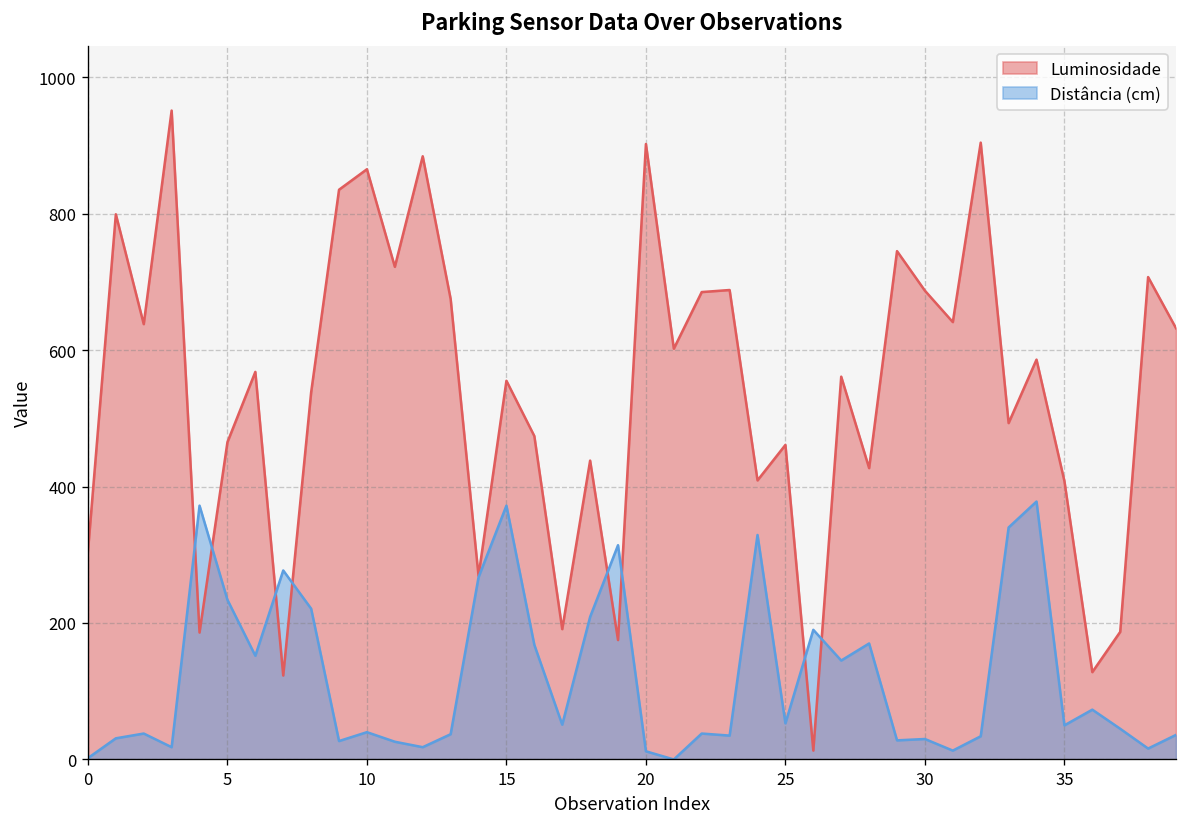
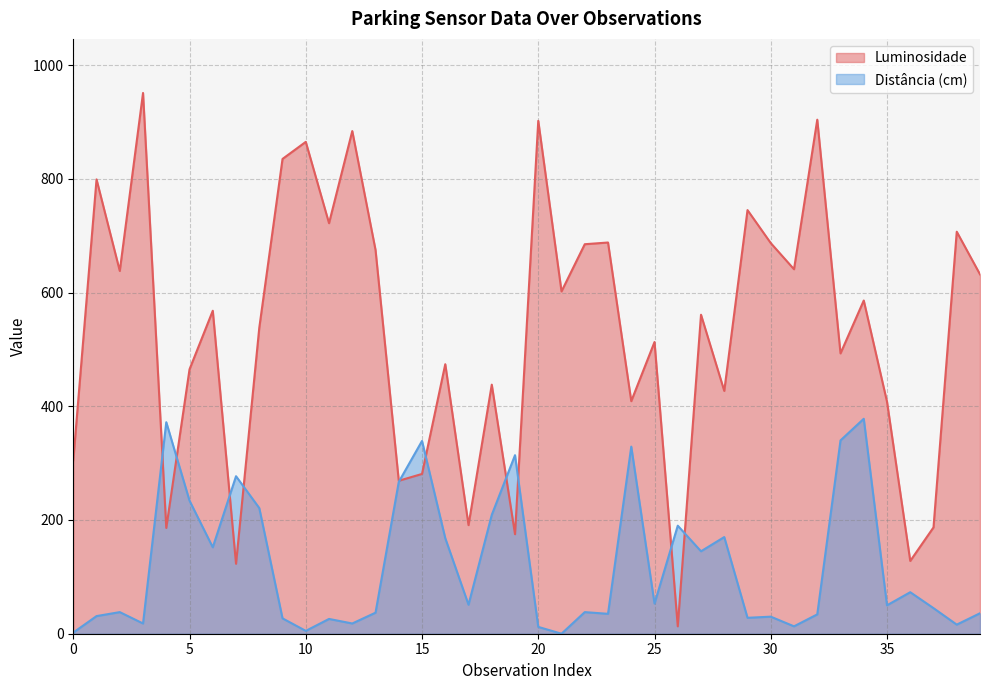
Distância (cm), 10: 40 -> 10
Luminosidade, 15: 560 -> 280
Distância (cm), 15: 370 -> 340
Luminosidade, 25: 460 -> 510
